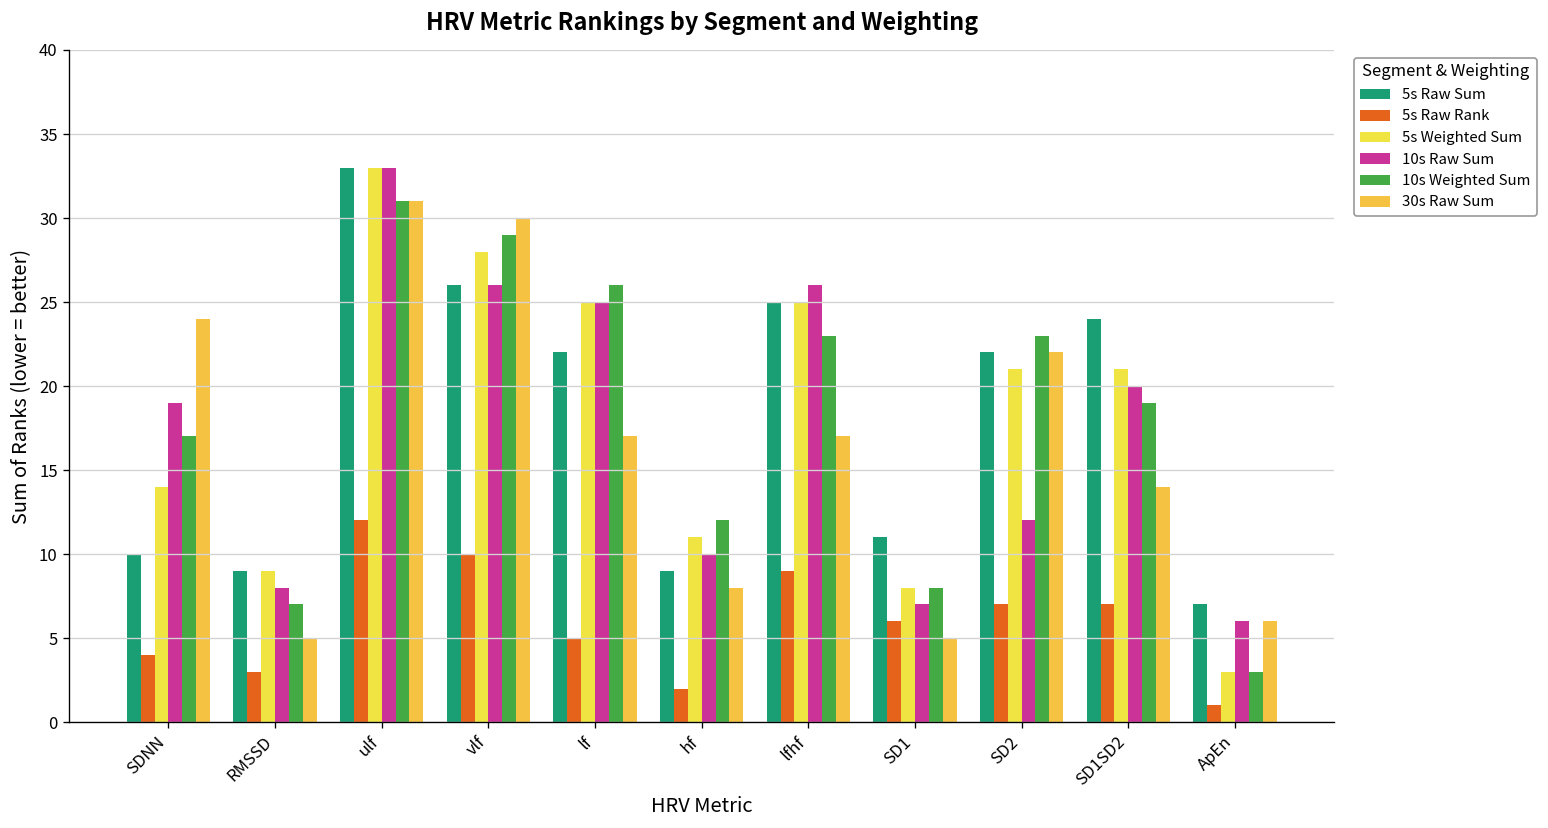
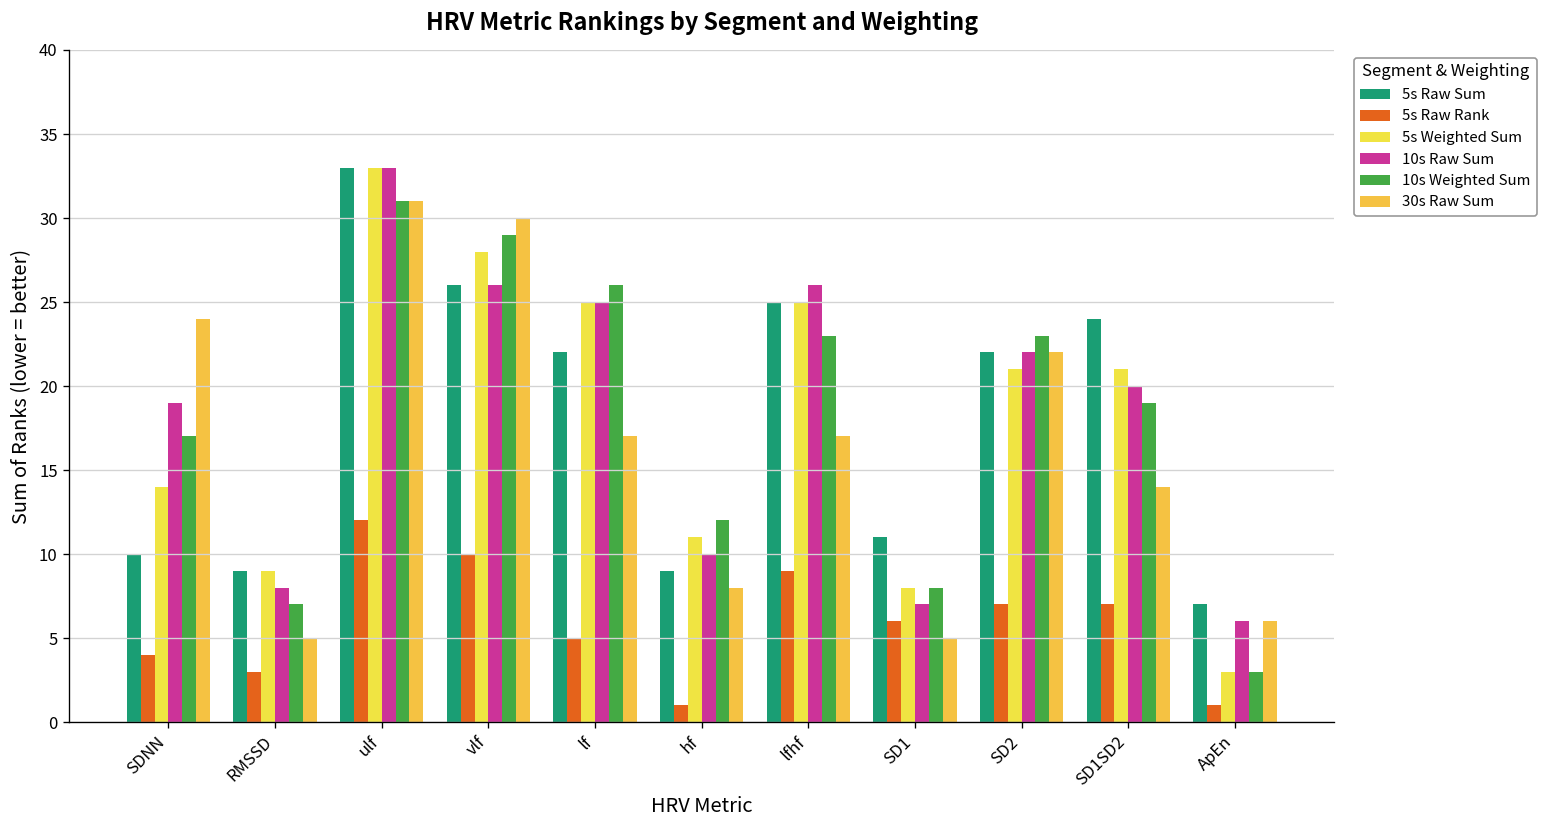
5s Raw Rank, hf: 2 -> 1
10s Raw Sum, SD2: 12 -> 22
